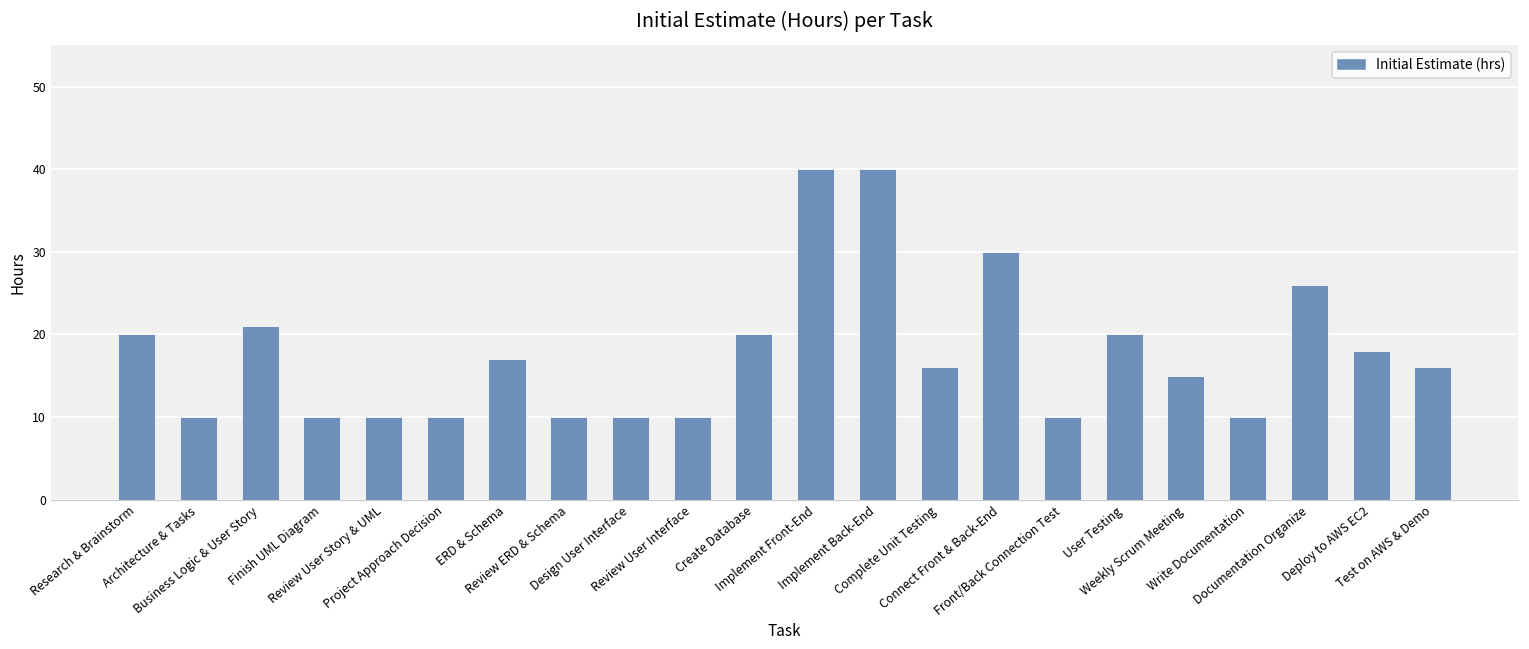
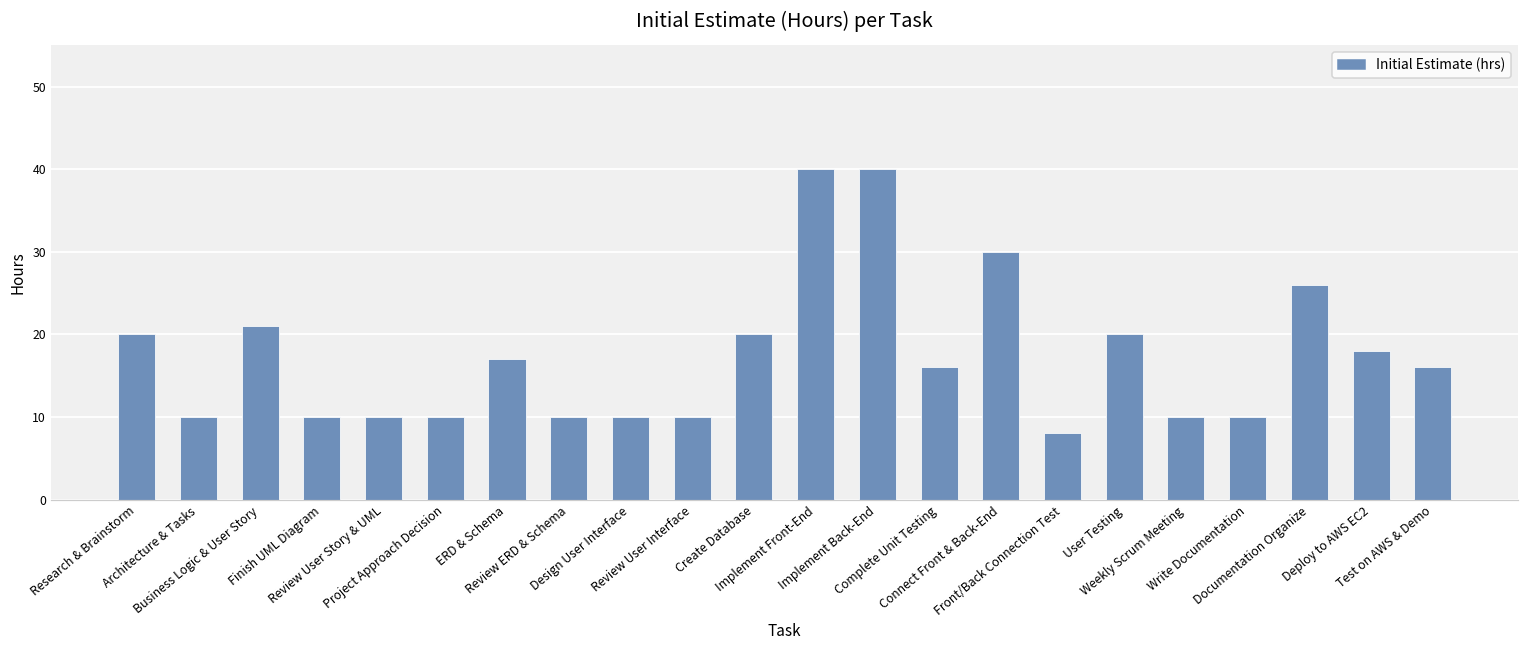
Front/Back Connection Test: 10 -> 8
Weekly Scrum Meeting: 15 -> 10
